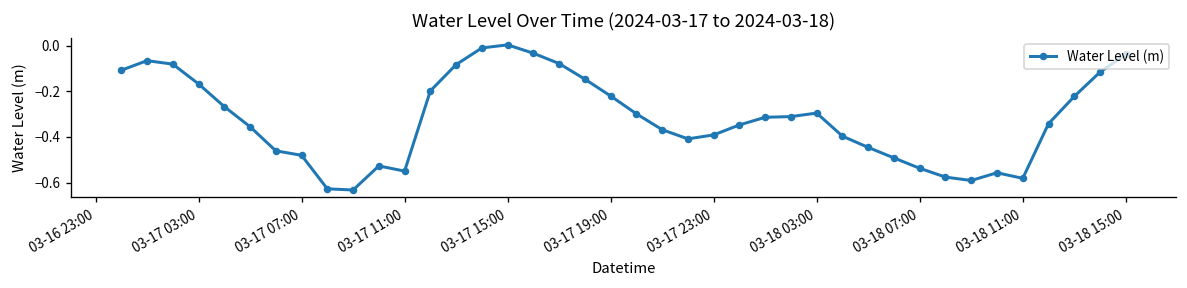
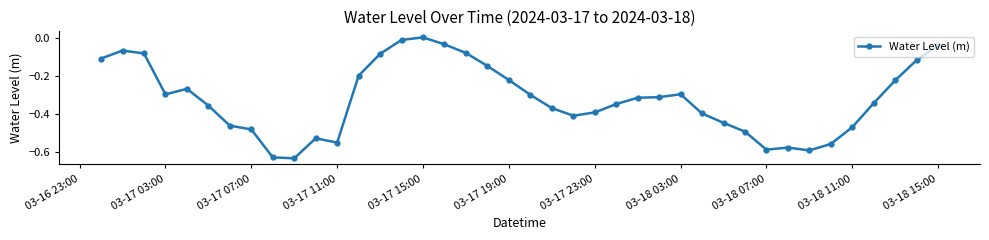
03-17 03:00: -0.17 -> -0.30
03-18 07:00: -0.54 -> -0.59
03-18 11:00: -0.58 -> -0.47
